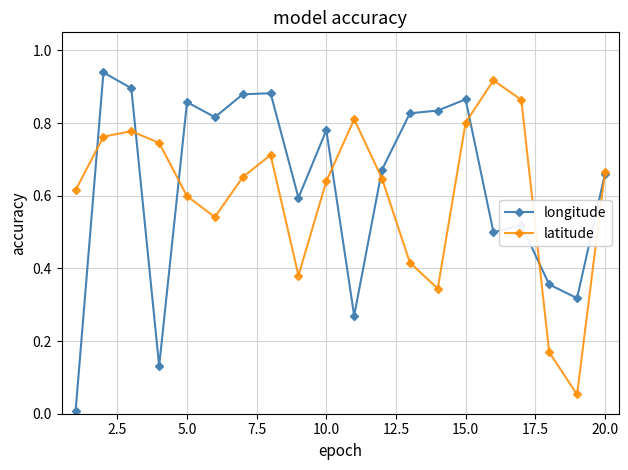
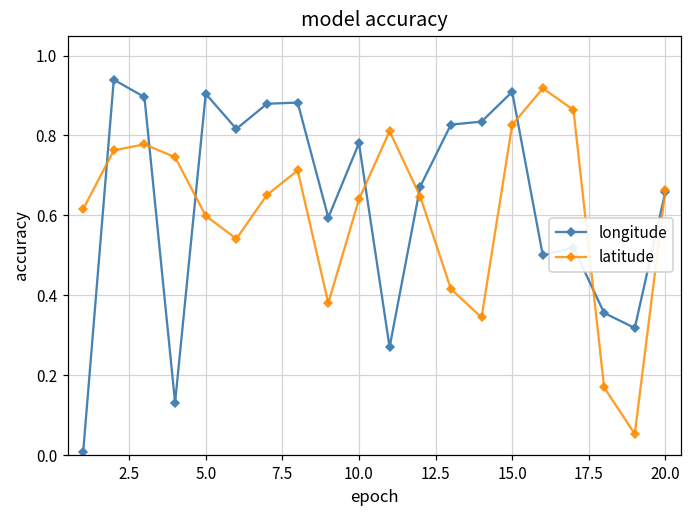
longitude, 5.0: 0.86 -> 0.90
longitude, 15.0: 0.87 -> 0.91
latitude, 15.0: 0.80 -> 0.83
